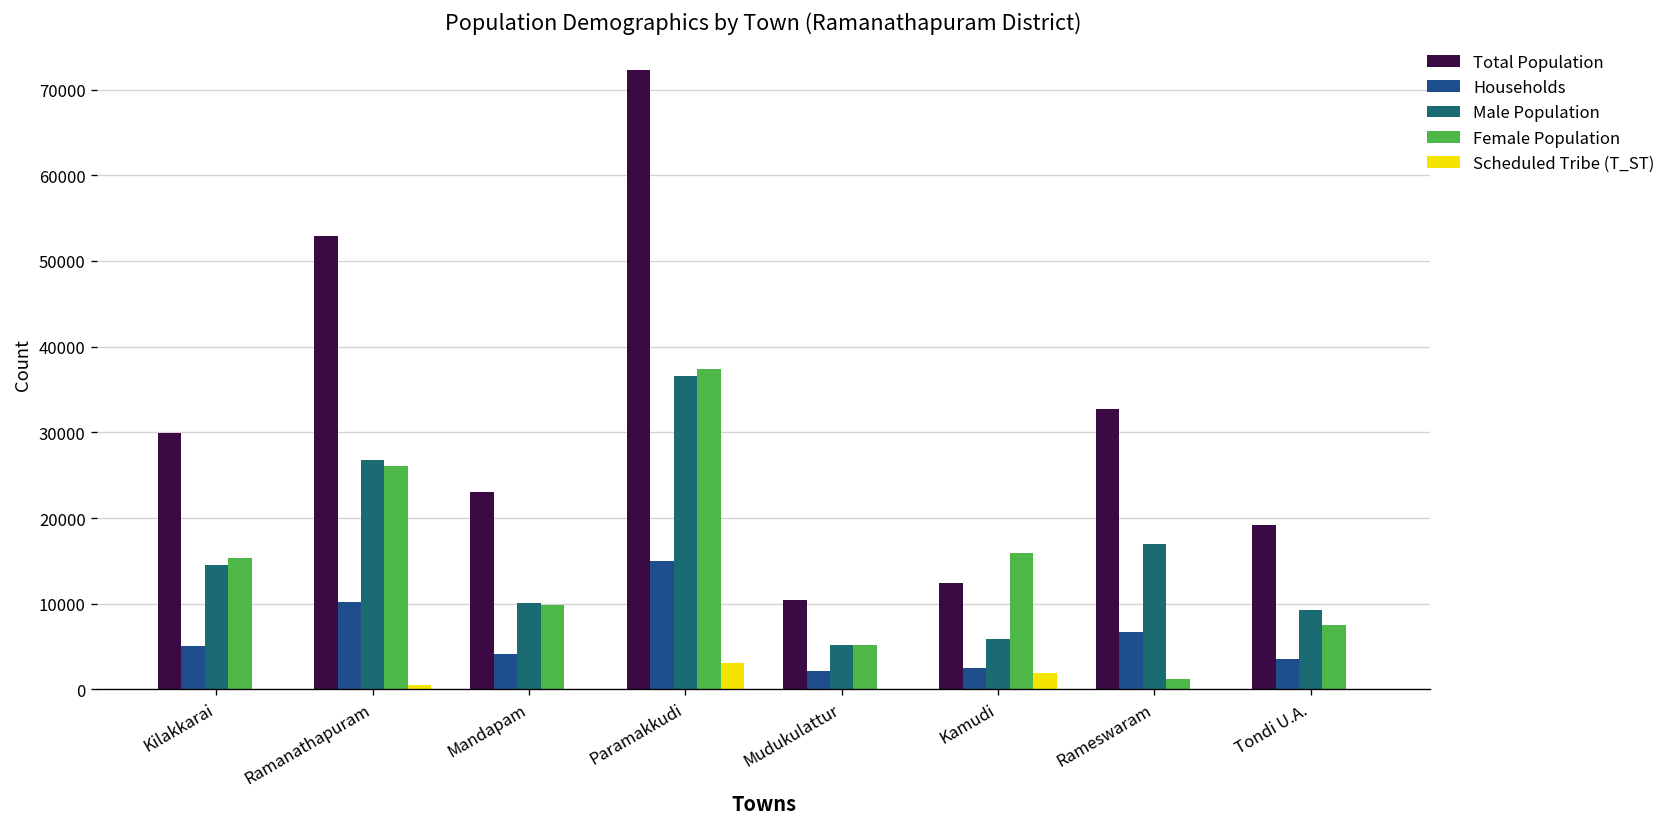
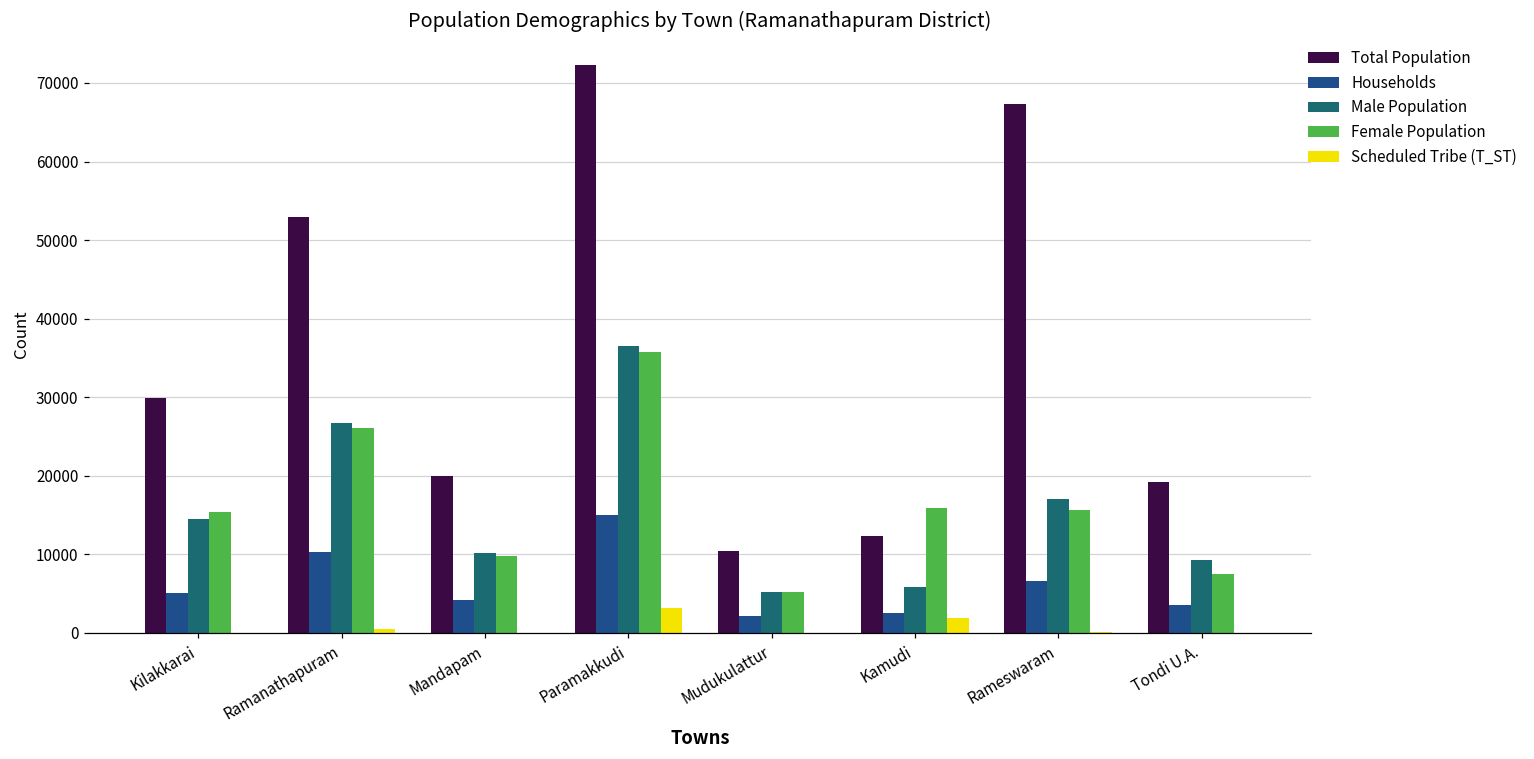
Total Population, Mandapam: 23000 -> 20000
Female Population, Paramakkudi: 37000 -> 36000
Total Population, Rameswaram: 33000 -> 67000
Female Population, Rameswaram: 1000 -> 16000
